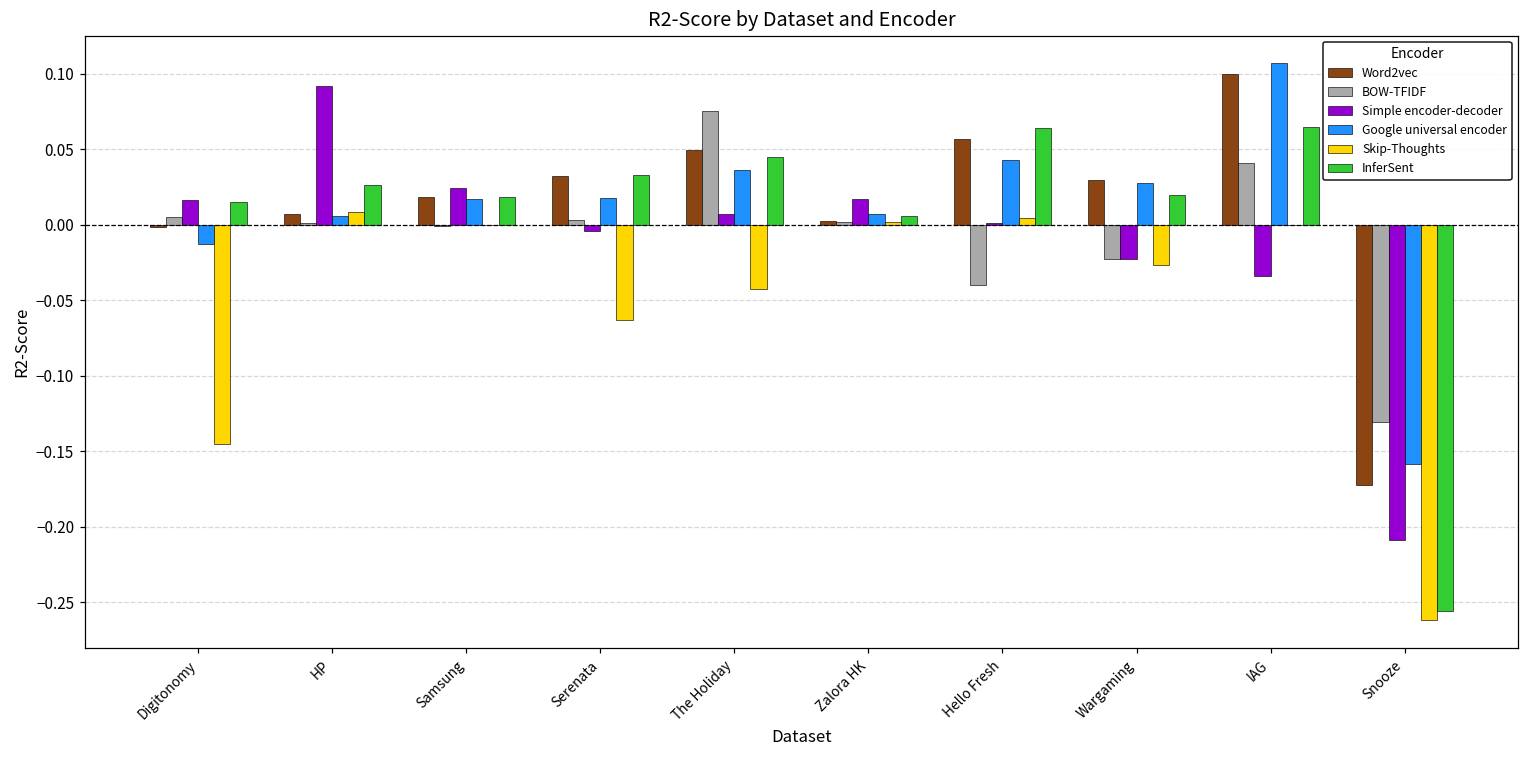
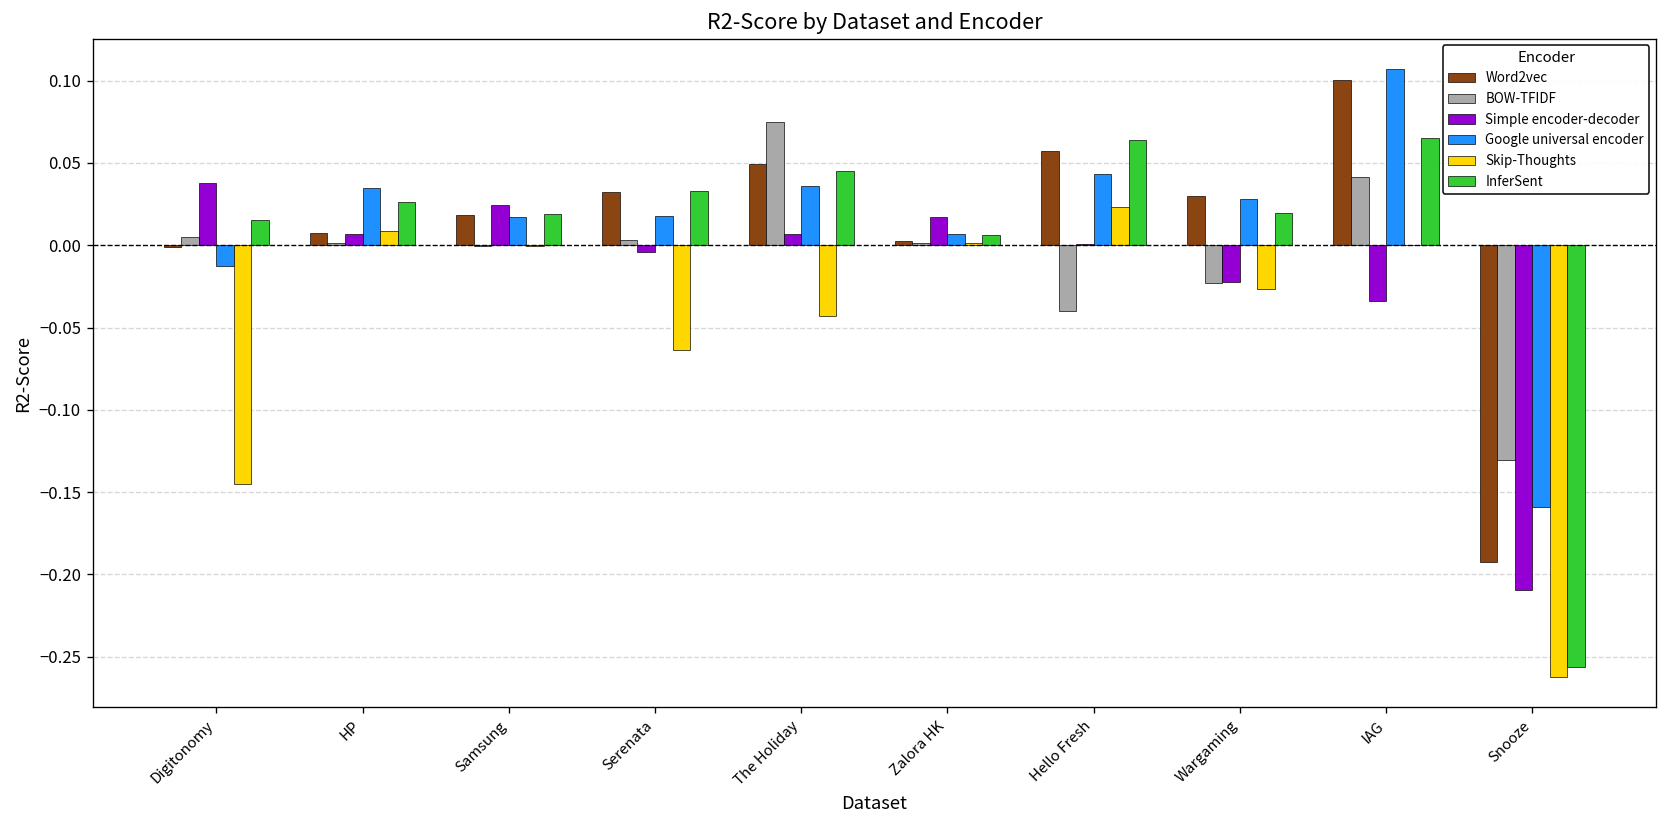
Simple encoder-decoder, Digitonomy: 0.016 -> 0.038
Simple encoder-decoder, HP: 0.092 -> 0.007
Google universal encoder, HP: 0.006 -> 0.035
Skip-Thoughts, Hello Fresh: 0.004 -> 0.023
Word2vec, Snooze: -0.172 -> -0.192
